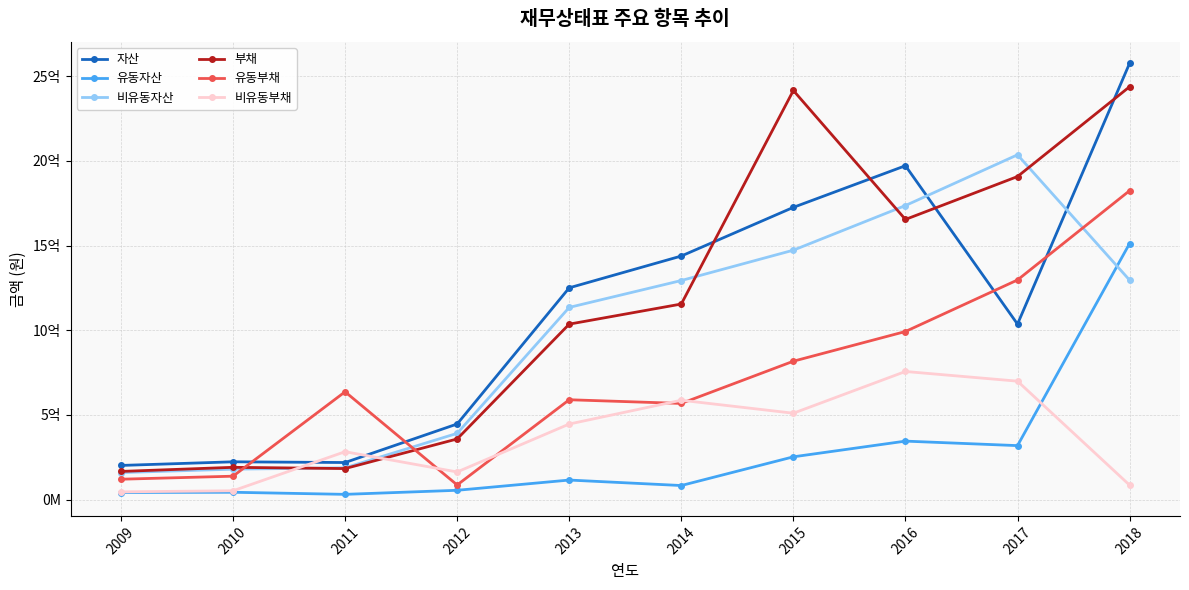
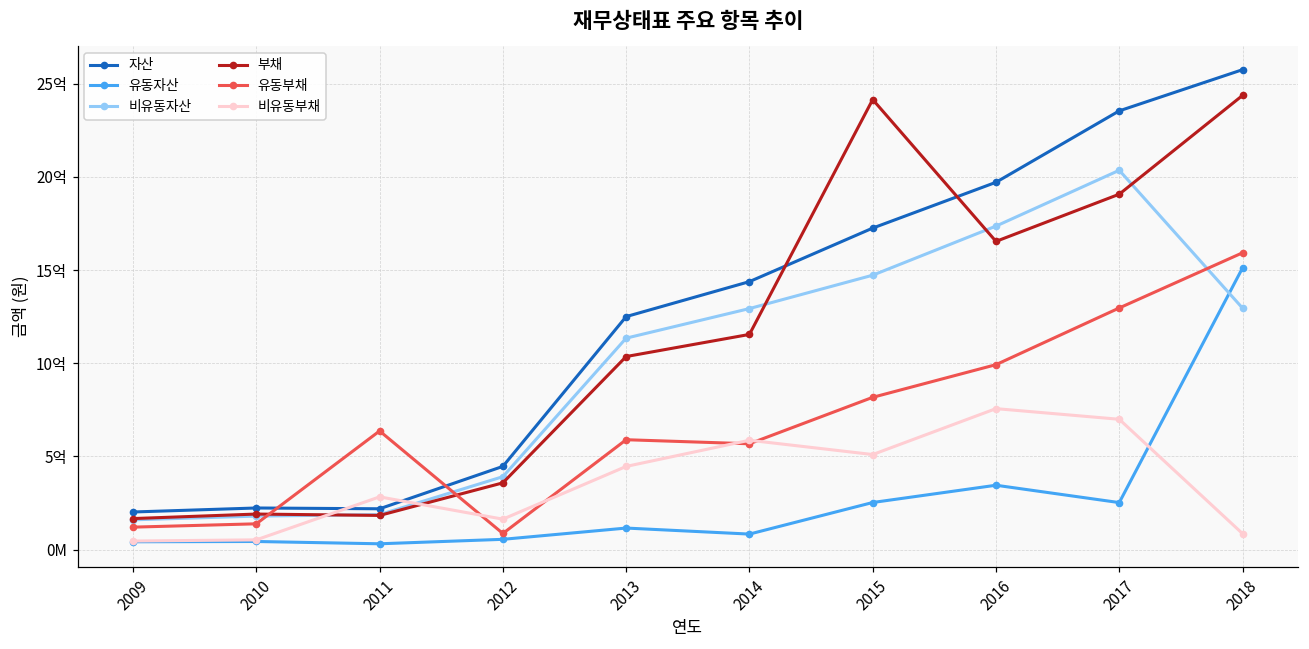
자산, 2017: 10.4억 -> 23.5억
유동자산, 2017: 3.2억 -> 2.5억
유동부채, 2018: 18.2억 -> 15.9억
